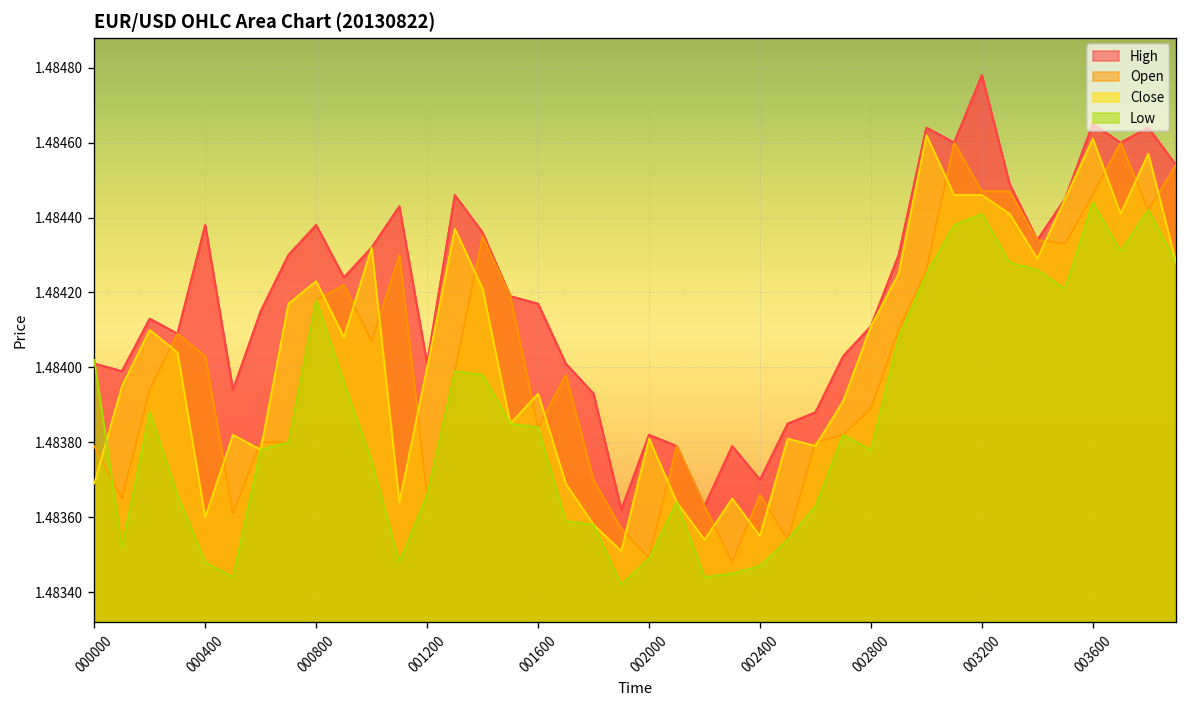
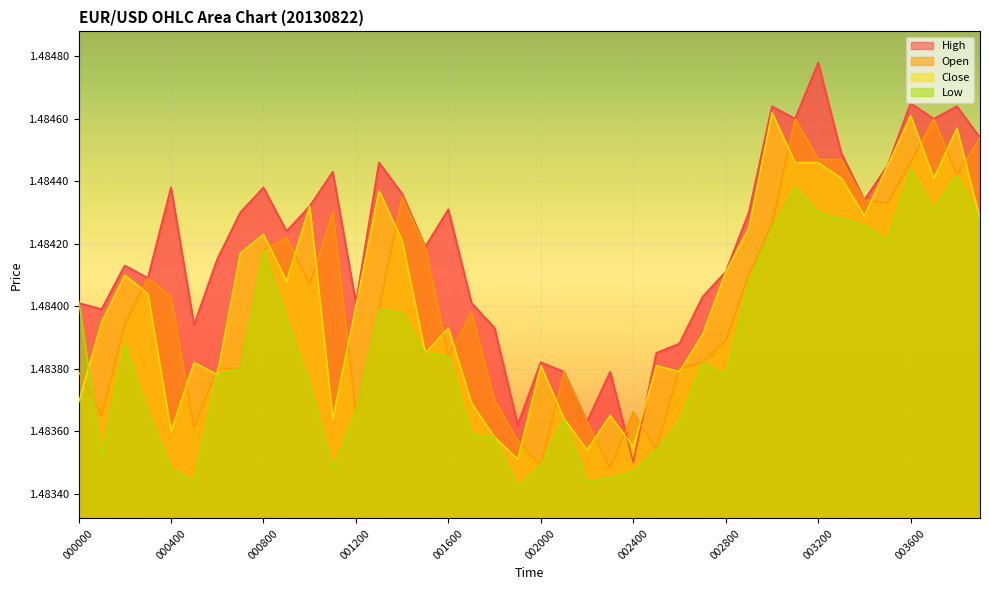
High, 001600: 1.48417 -> 1.48431
High, 002400: 1.4837 -> 1.4835
Low, 003200: 1.48441 -> 1.48430
